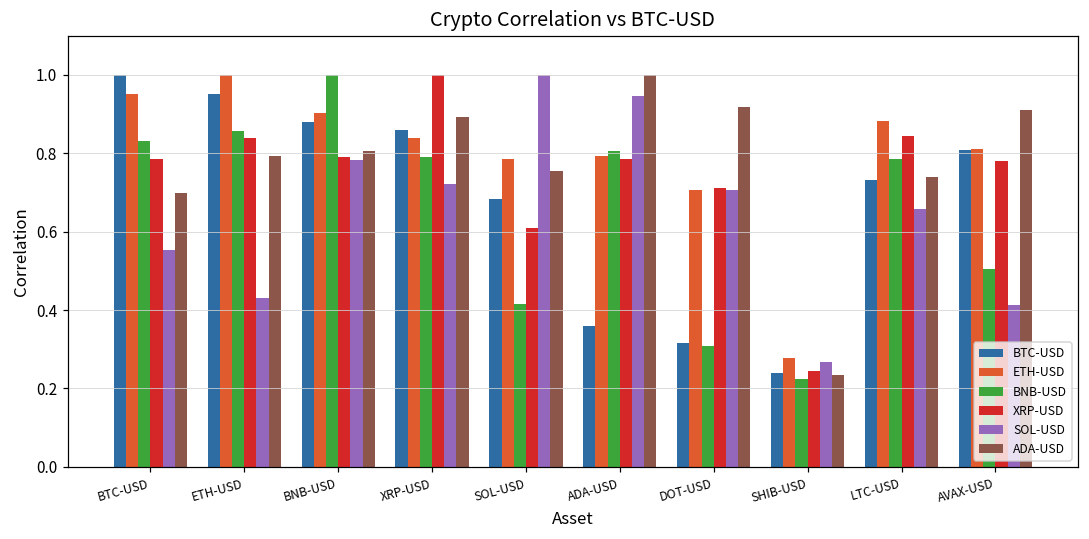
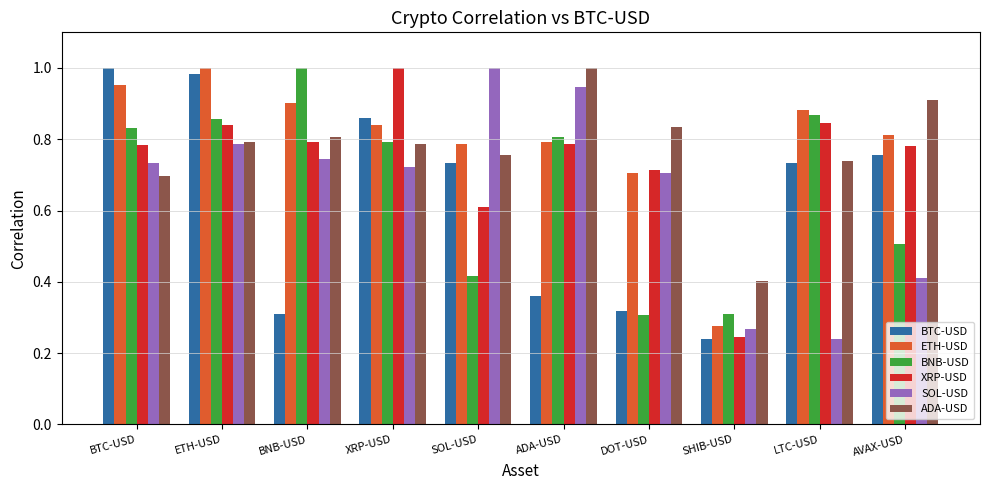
SOL-USD, BTC-USD: 0.55 -> 0.73
BTC-USD, ETH-USD: 0.95 -> 0.98
SOL-USD, ETH-USD: 0.43 -> 0.79
BTC-USD, BNB-USD: 0.88 -> 0.31
SOL-USD, BNB-USD: 0.78 -> 0.75
ADA-USD, XRP-USD: 0.89 -> 0.79
BTC-USD, SOL-USD: 0.68 -> 0.73
ADA-USD, DOT-USD: 0.92 -> 0.84
BNB-USD, SHIB-USD: 0.22 -> 0.31
ADA-USD, SHIB-USD: 0.23 -> 0.40
BNB-USD, LTC-USD: 0.78 -> 0.87
SOL-USD, LTC-USD: 0.66 -> 0.24
BTC-USD, AVAX-USD: 0.81 -> 0.76
